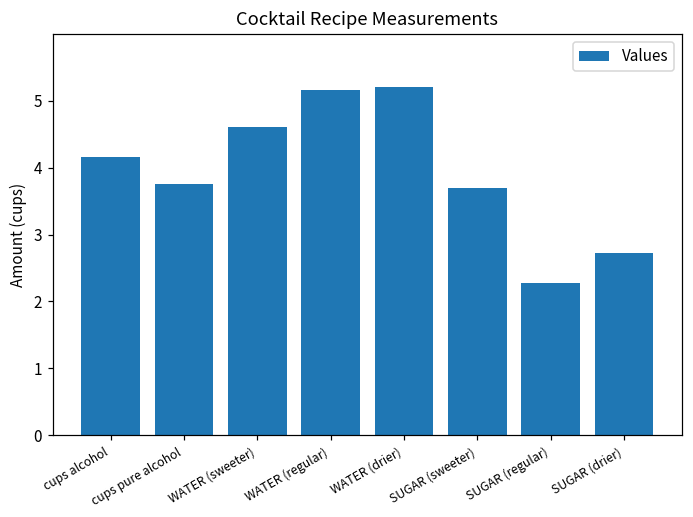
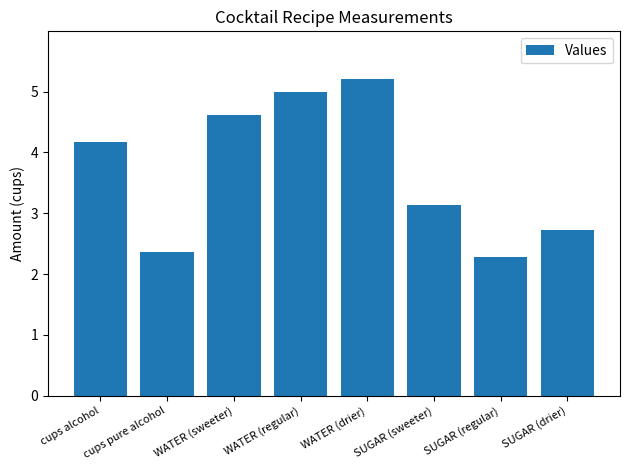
cups pure alcohol: 3.8 -> 2.4
WATER (regular): 5.2 -> 5.0
SUGAR (sweeter): 3.7 -> 3.1
